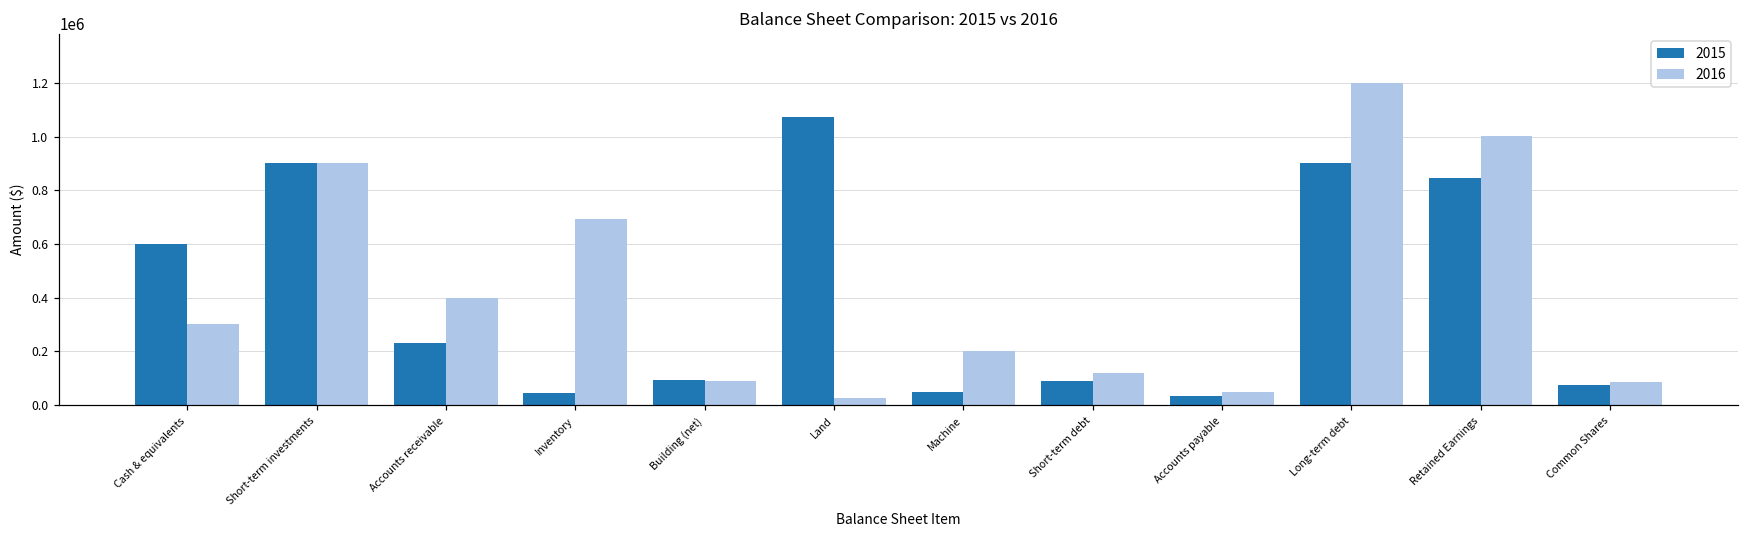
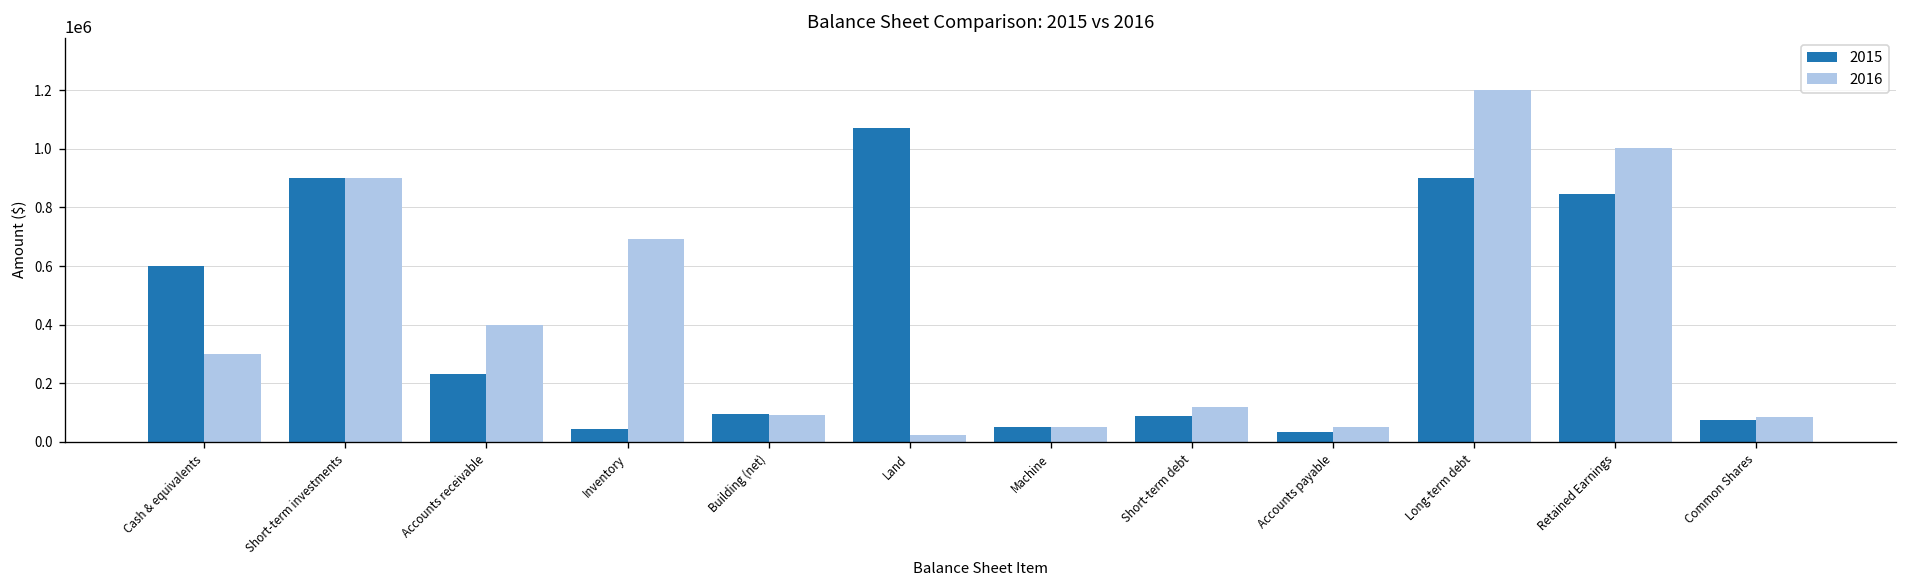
2016, Machine: 200000 -> 50000
